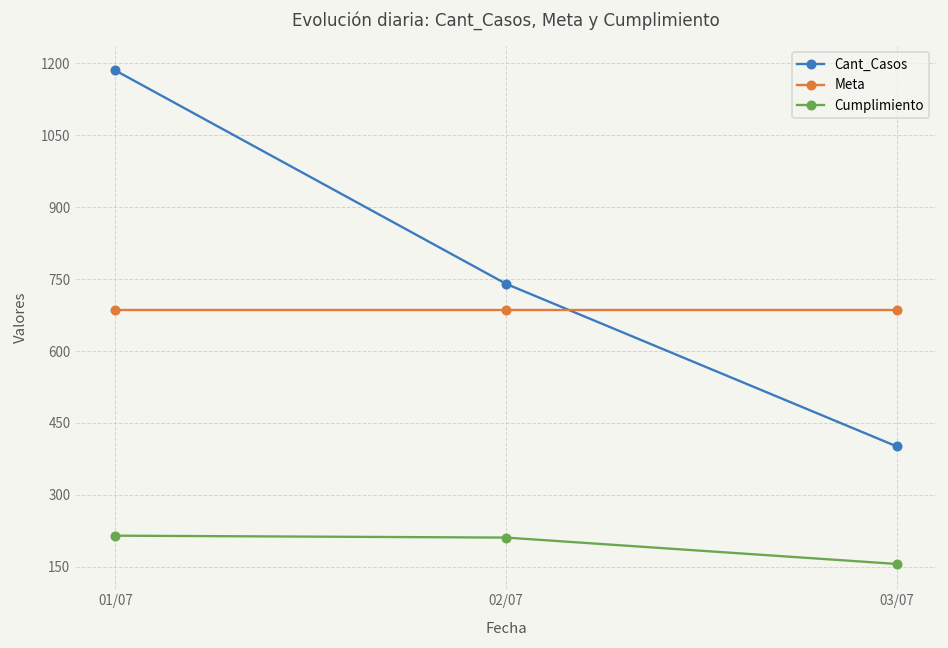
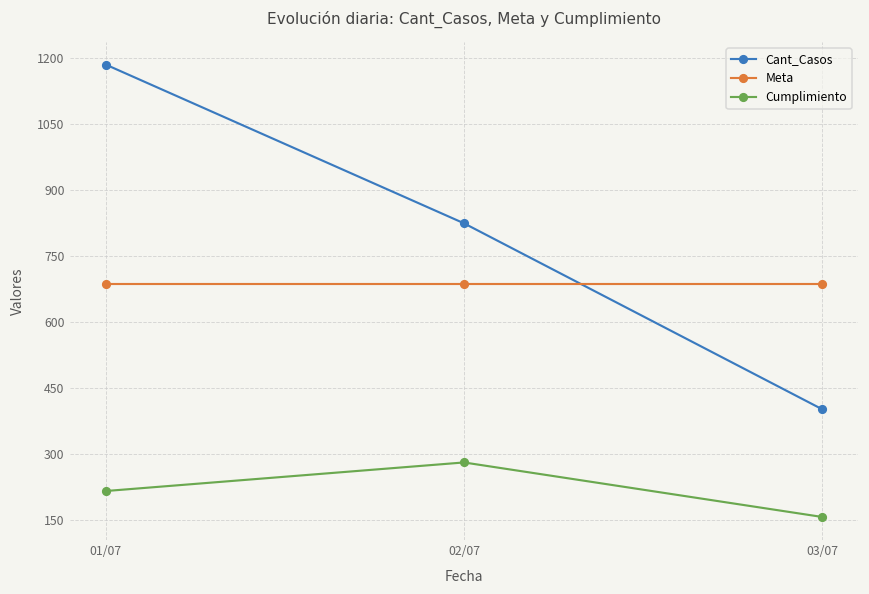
Cant_Casos, 02/07: 740 -> 820
Cumplimiento, 02/07: 210 -> 280
